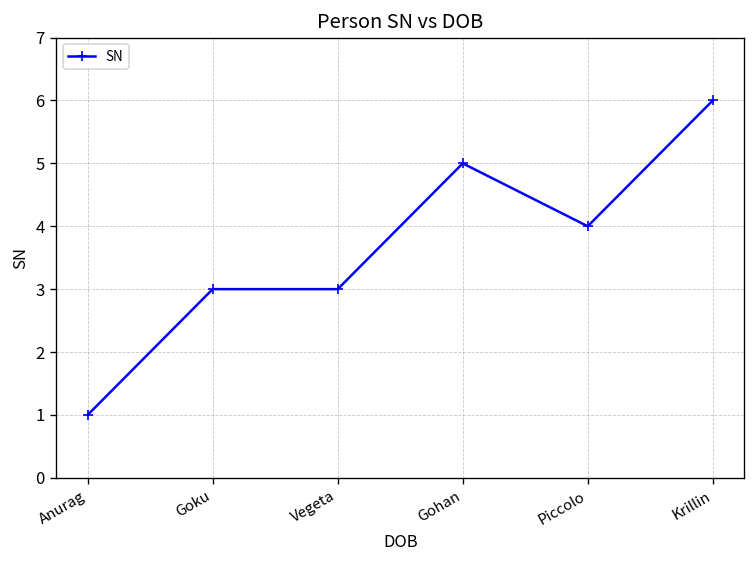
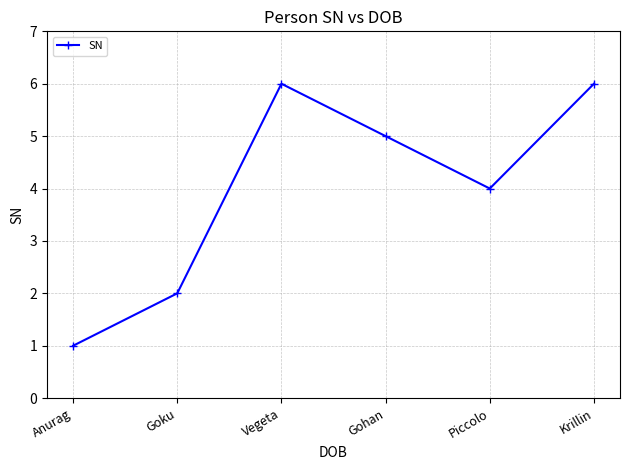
Goku: 3 -> 2
Vegeta: 3 -> 6
